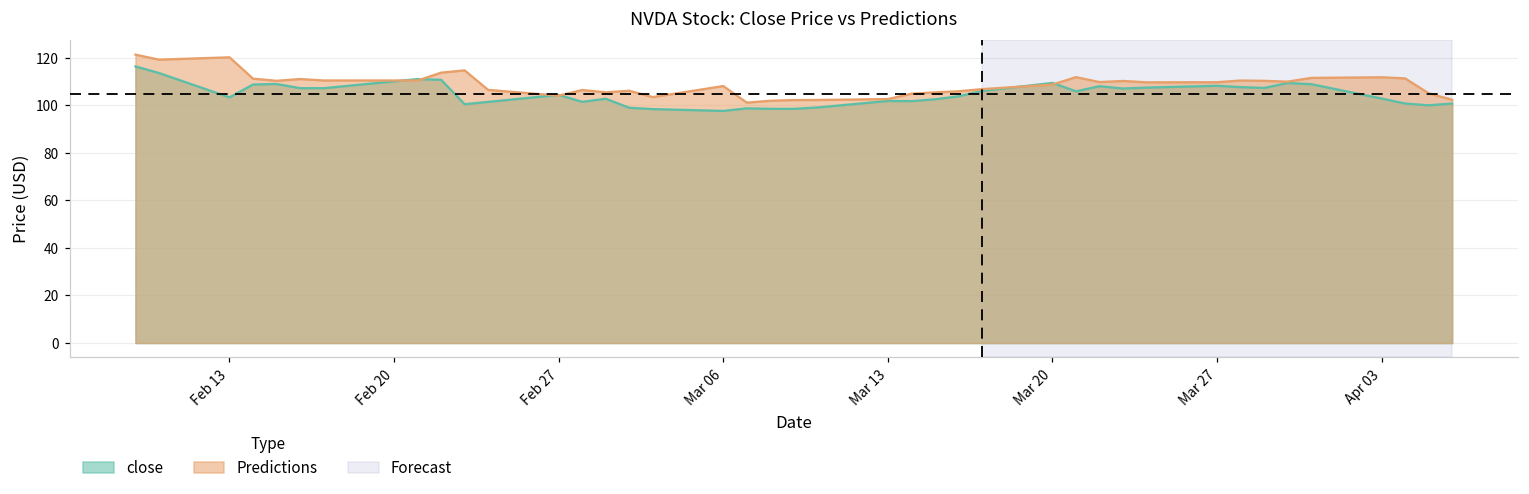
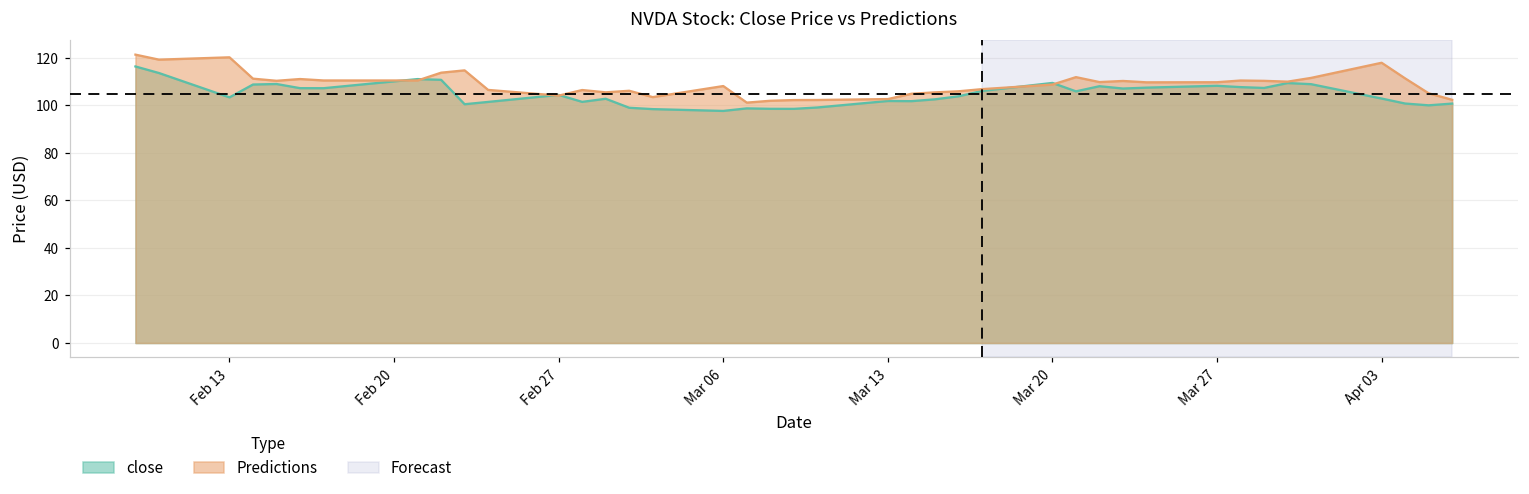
Predictions, Apr 03: 112 -> 118
